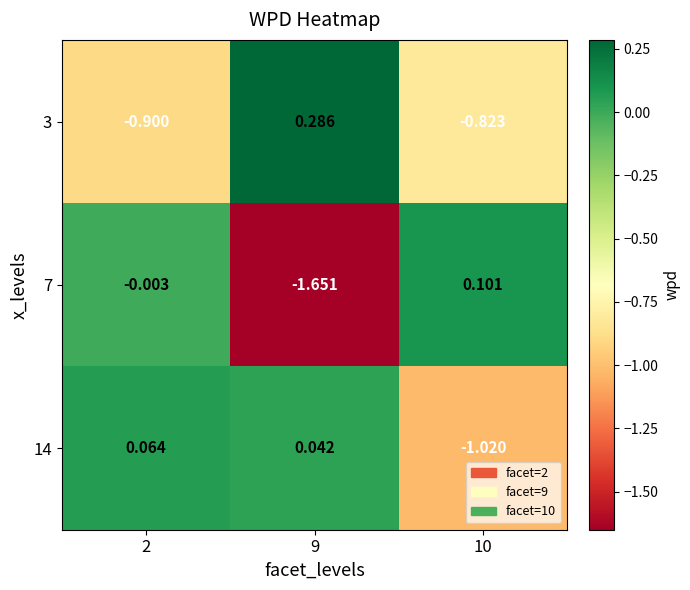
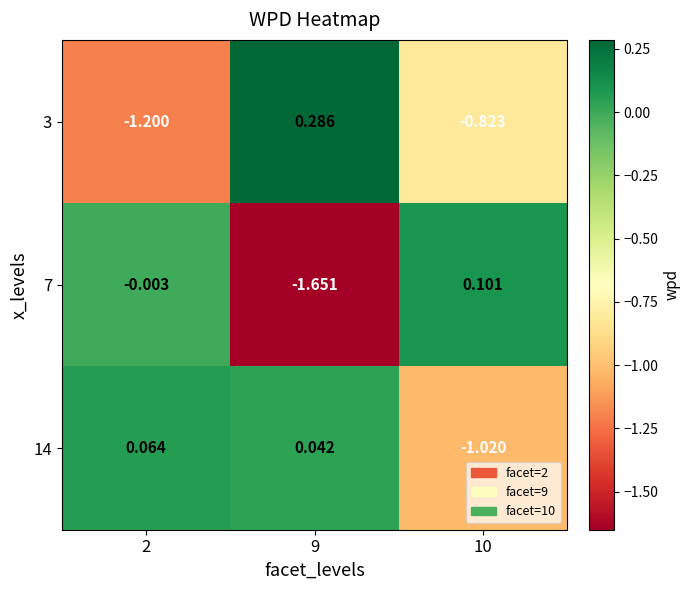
3, 2: -0.900 -> -1.200
